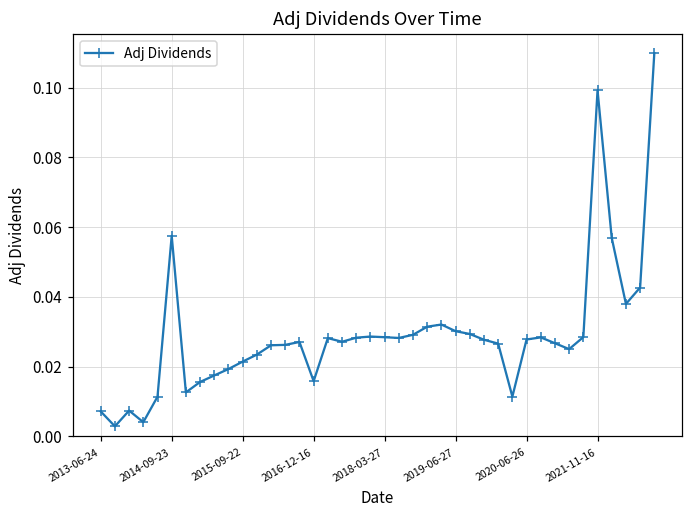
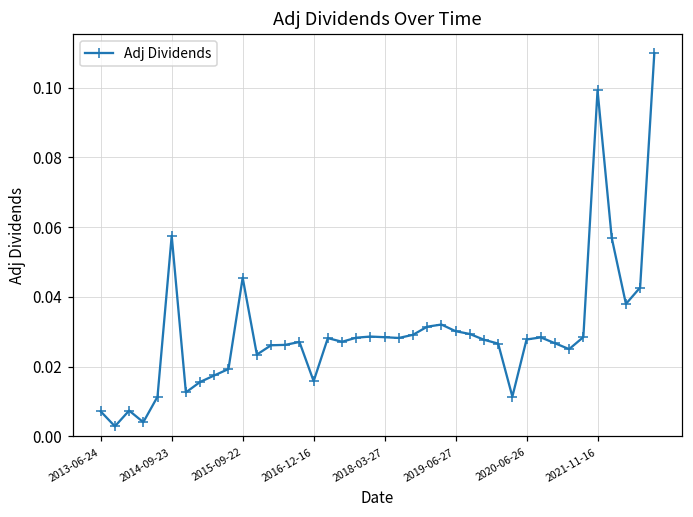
2015-09-22: 0.021 -> 0.046
